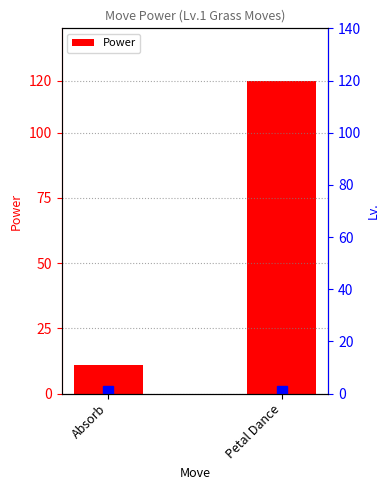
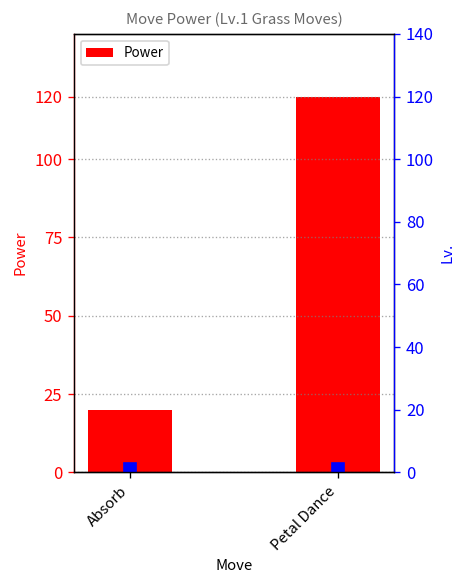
Power, Absorb: 11 -> 20
